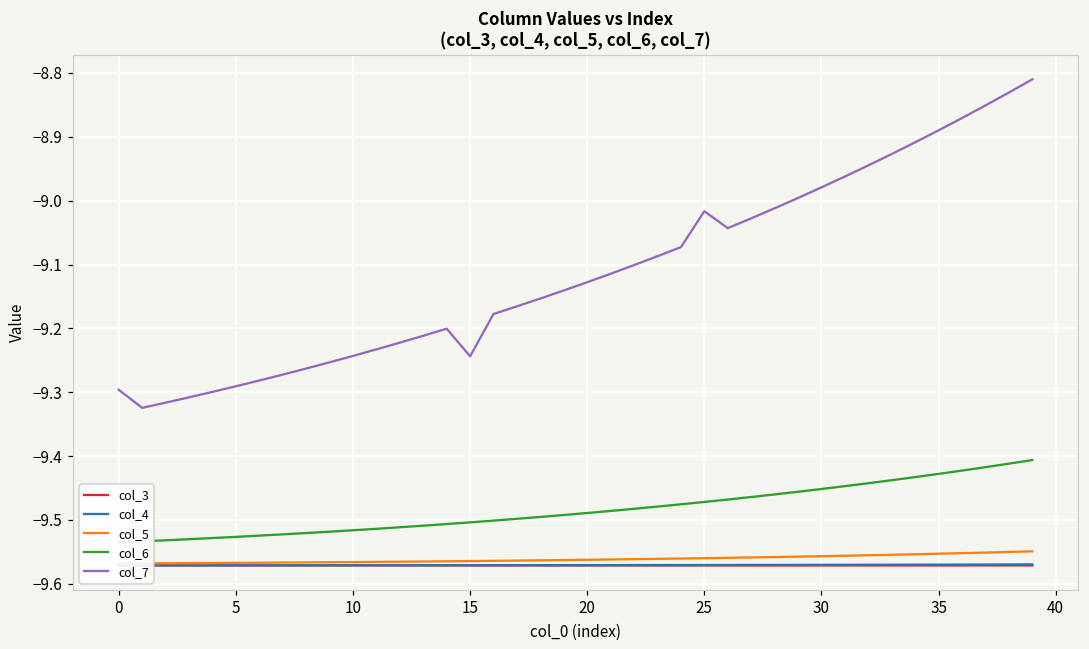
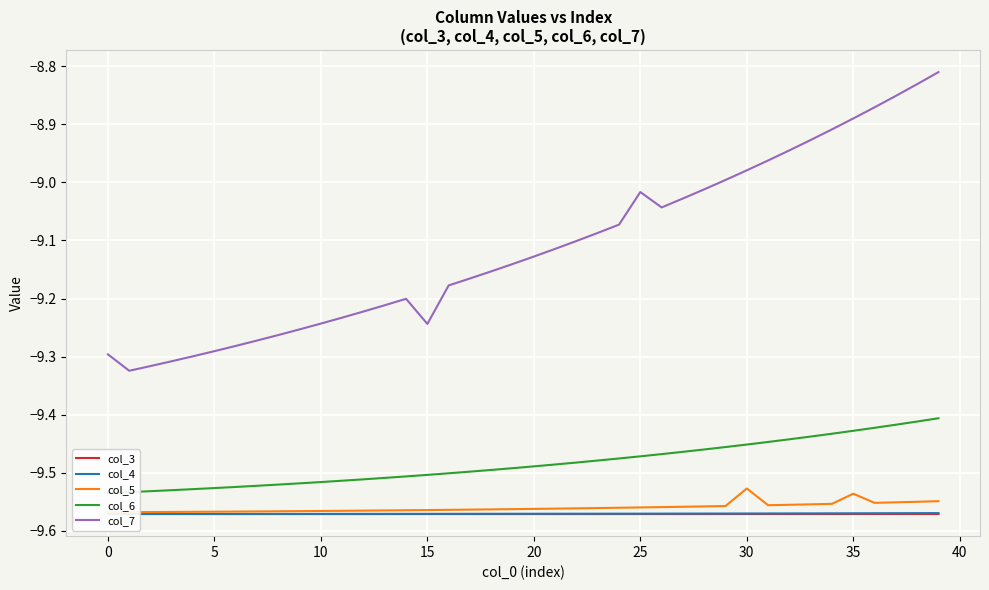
col_5, 30: -9.56 -> -9.53
col_5, 35: -9.55 -> -9.54
